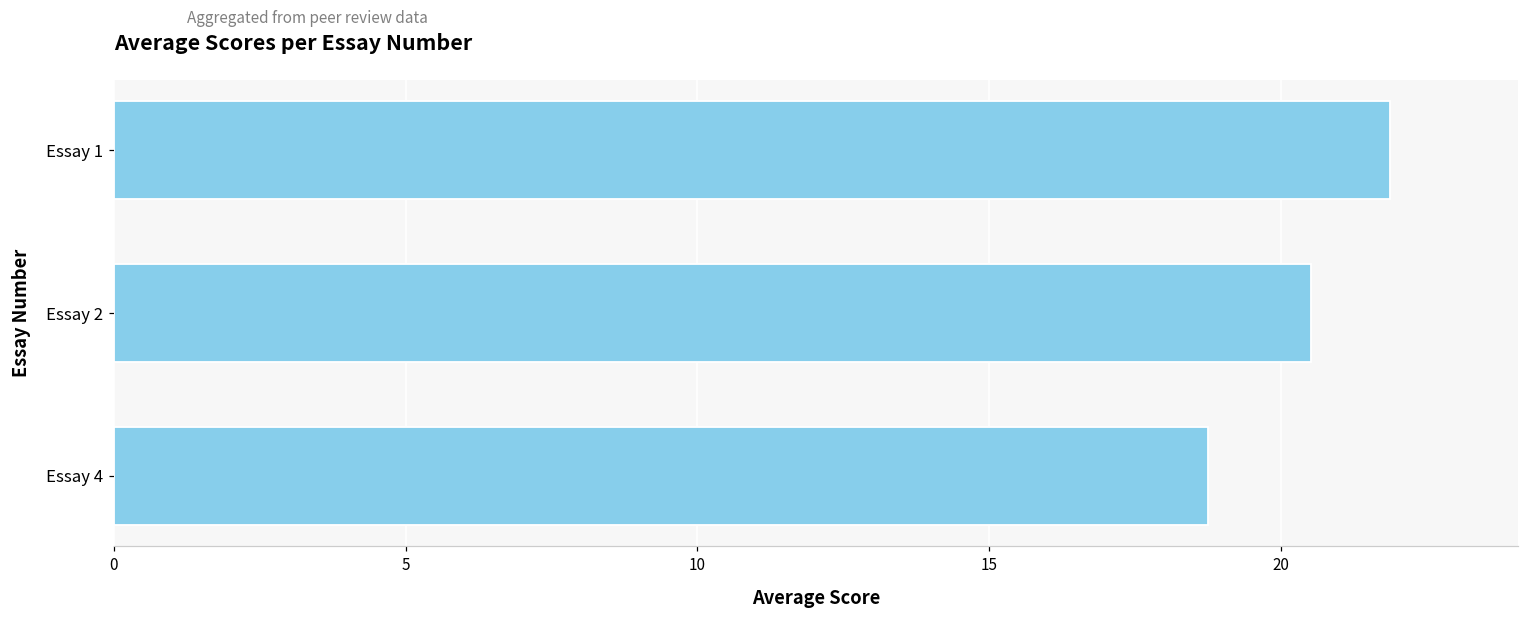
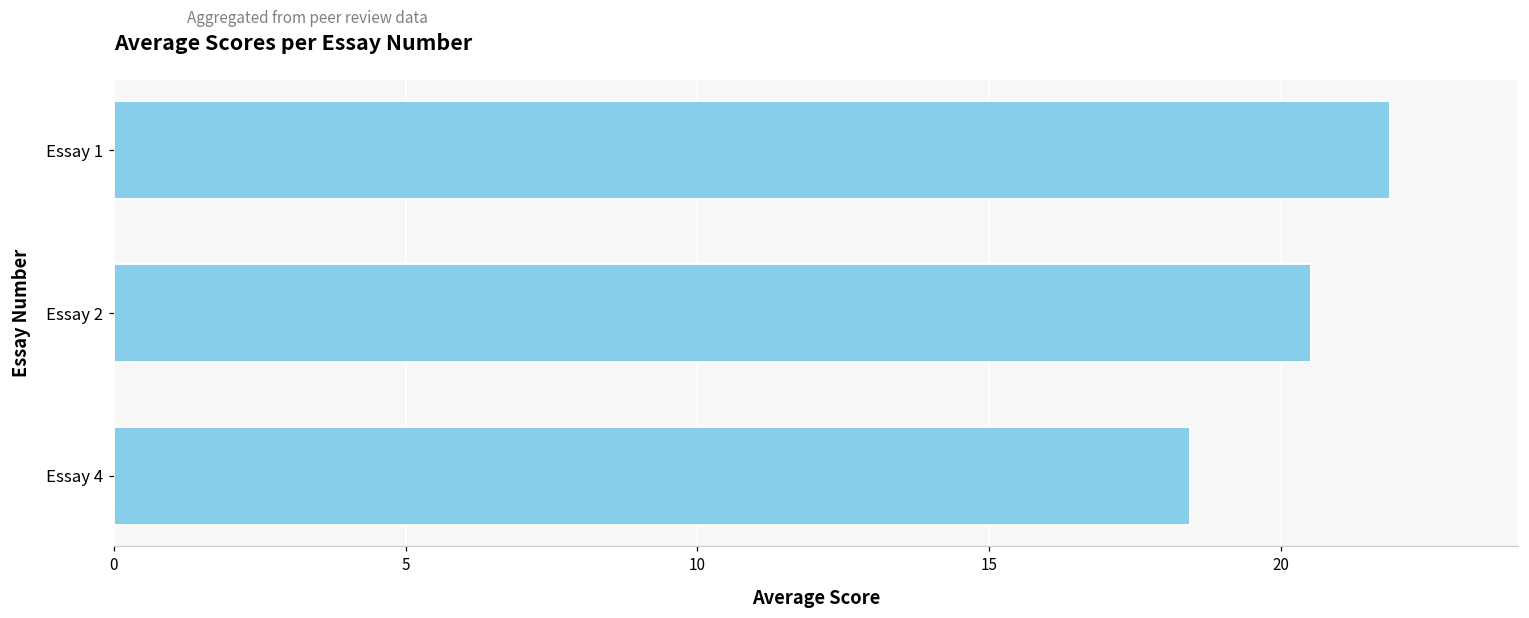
Essay 4: 18.8 -> 18.4
